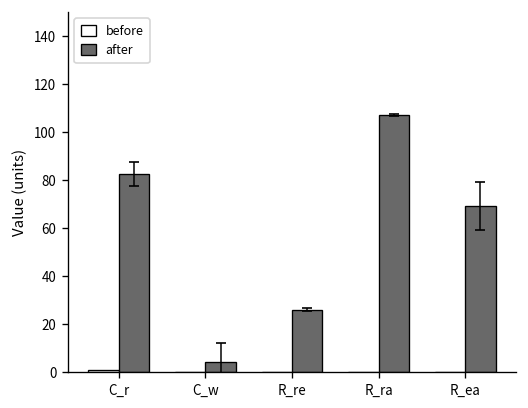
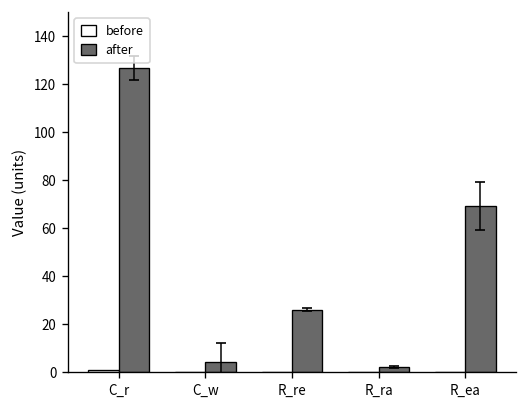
after, C_r: 83 -> 127
after, R_ra: 107 -> 2
